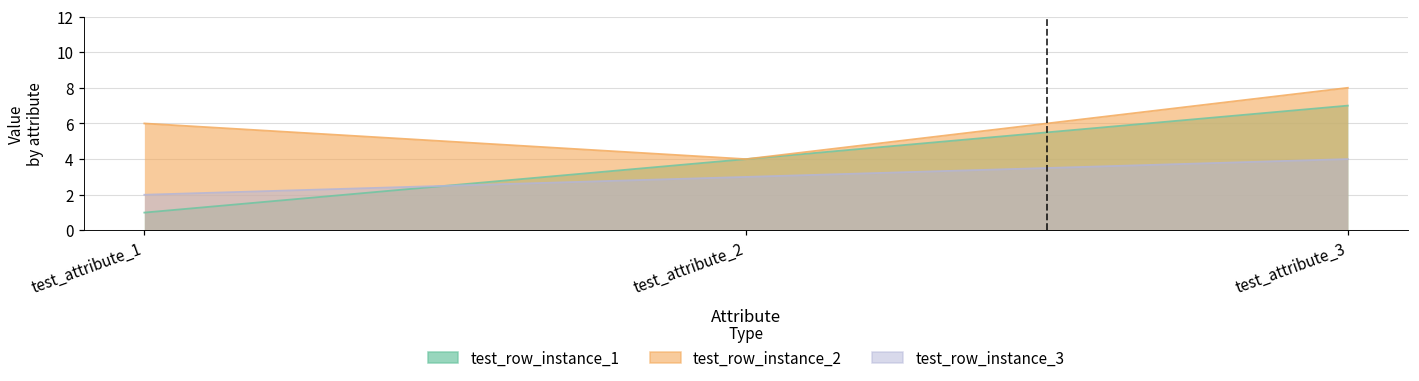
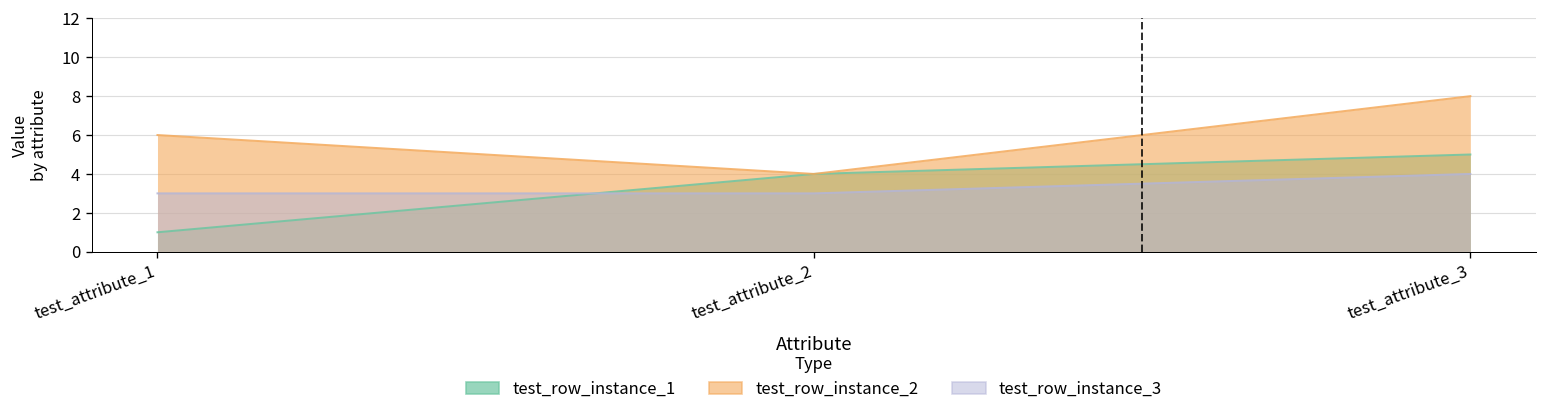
test_row_instance_3, test_attribute_1: 2 -> 3
test_row_instance_1, test_attribute_3: 7 -> 5
